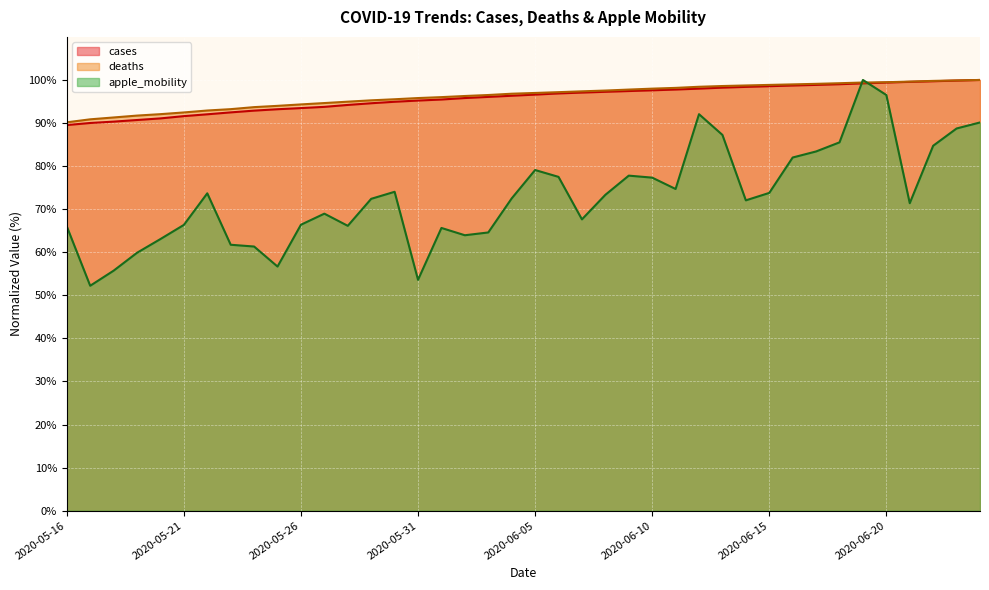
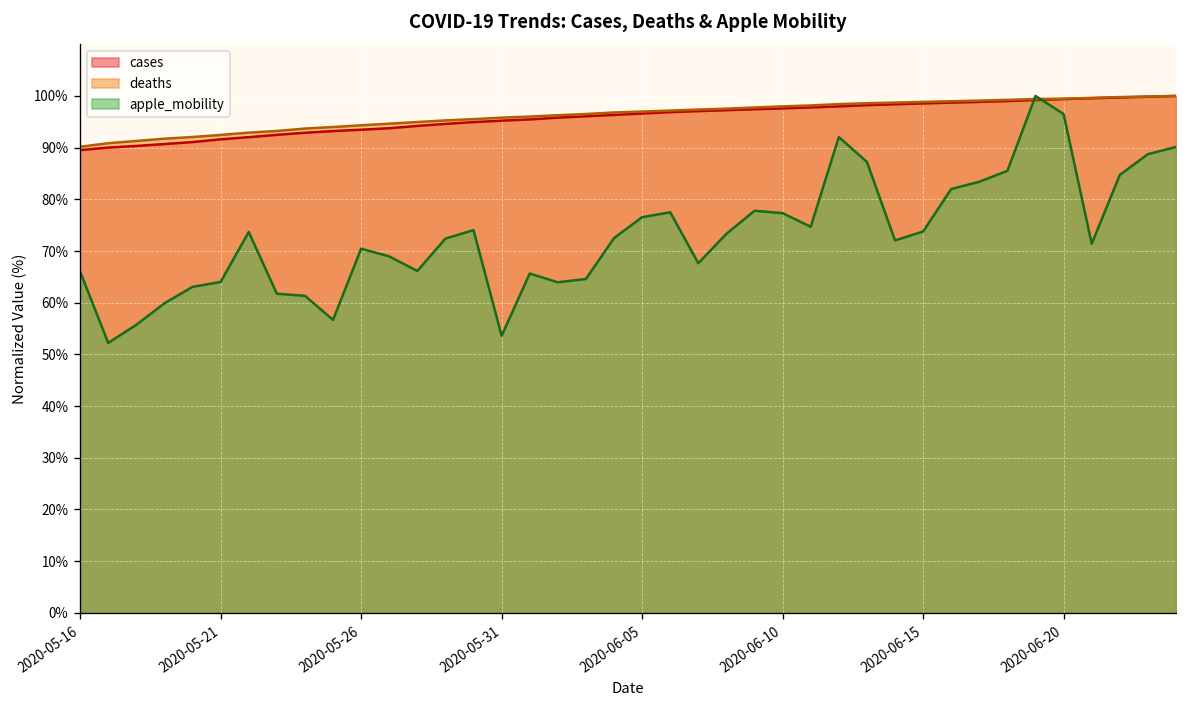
apple_mobility, 2020-05-21: 66% -> 64%
apple_mobility, 2020-05-26: 66% -> 70%
apple_mobility, 2020-06-05: 79% -> 77%
